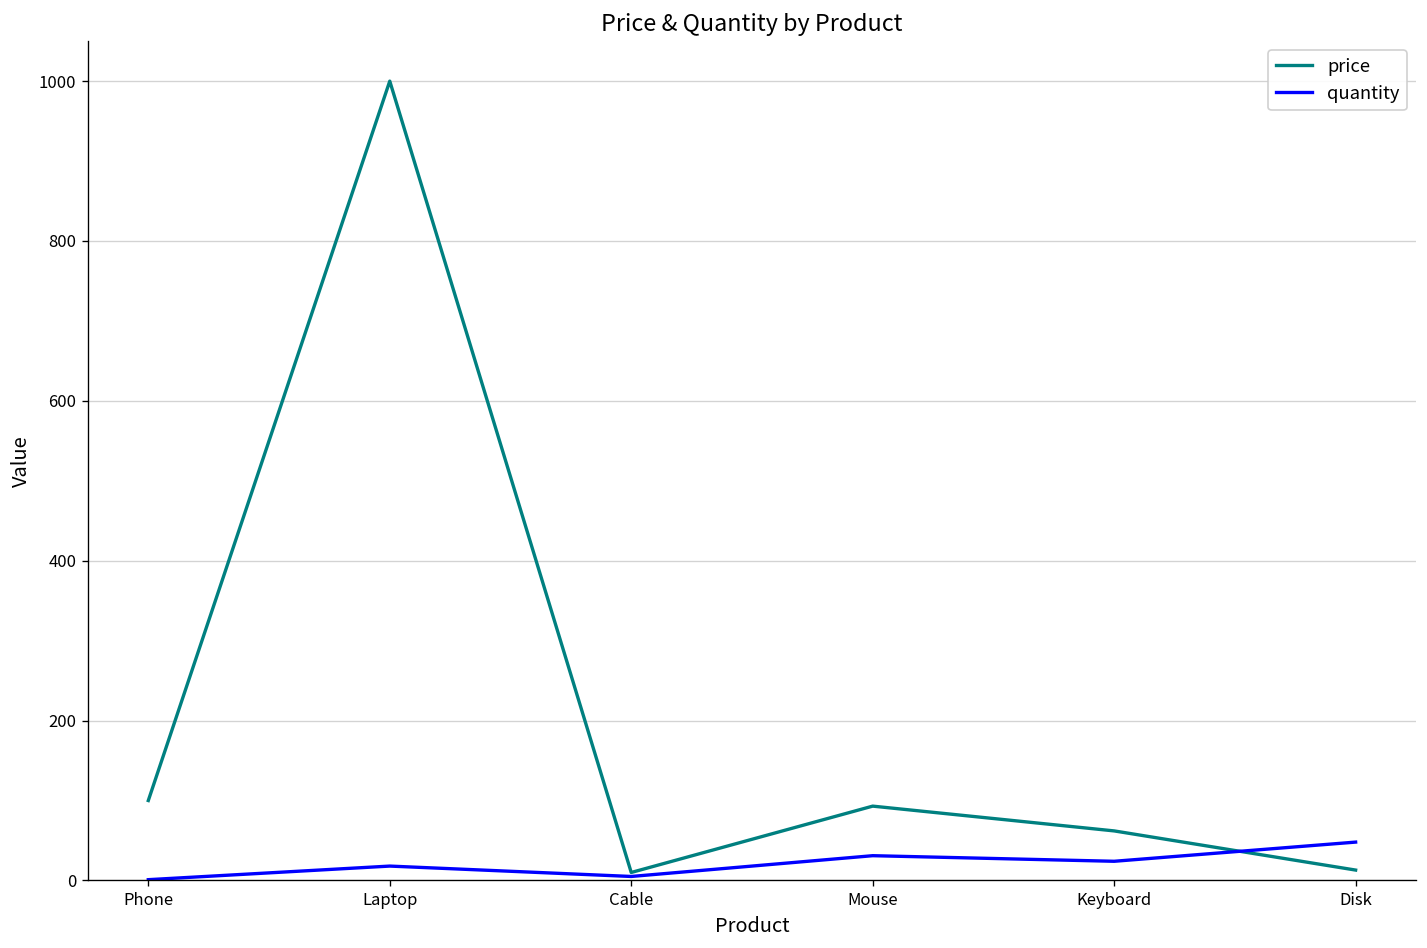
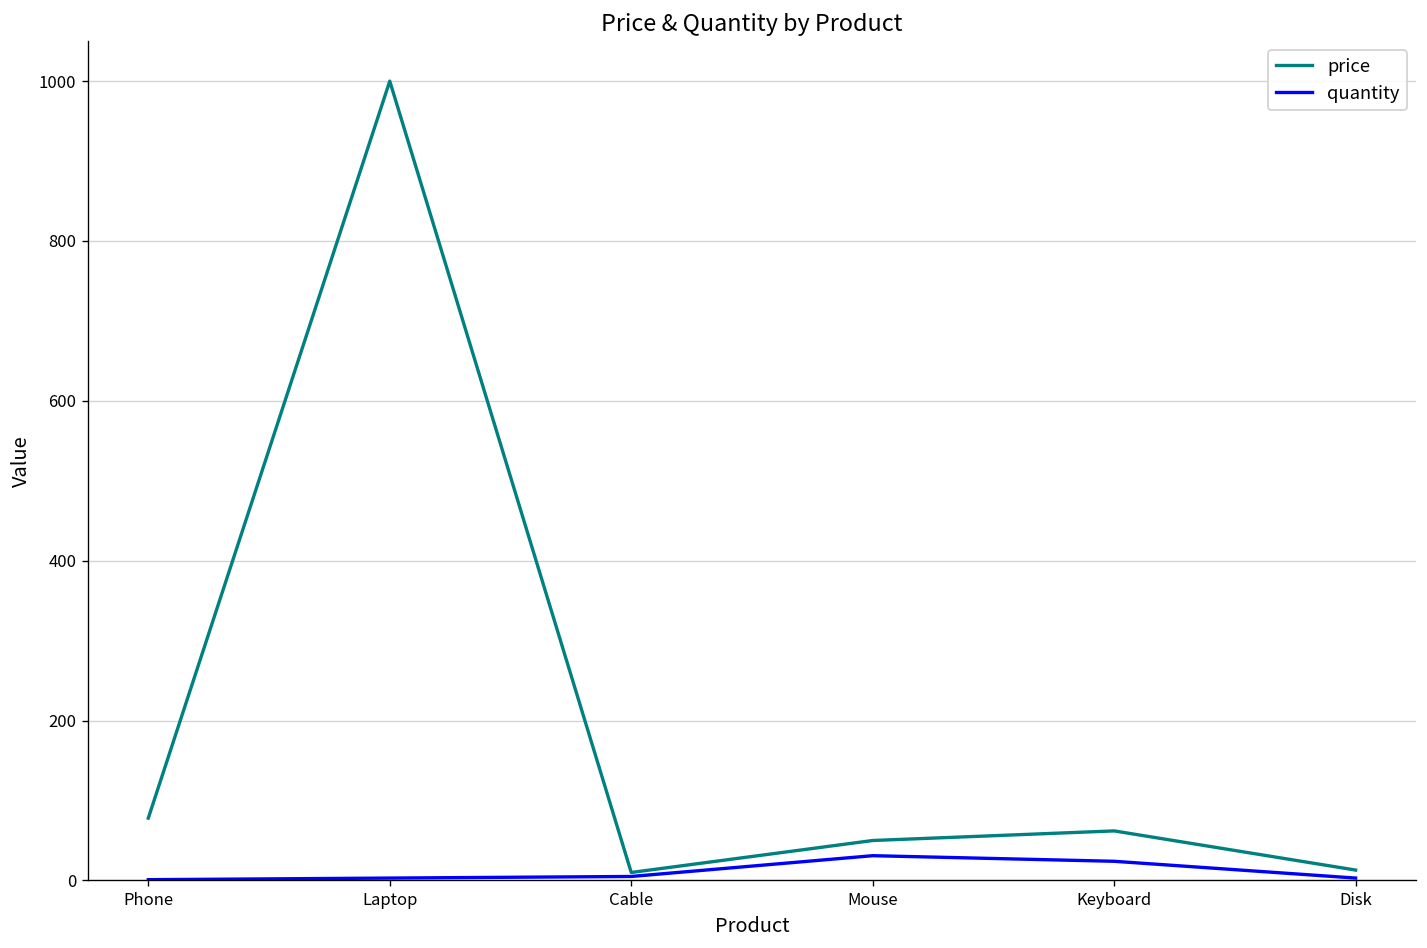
price, Phone: 100 -> 80
quantity, Laptop: 20 -> 0
price, Mouse: 90 -> 50
quantity, Disk: 50 -> 0
